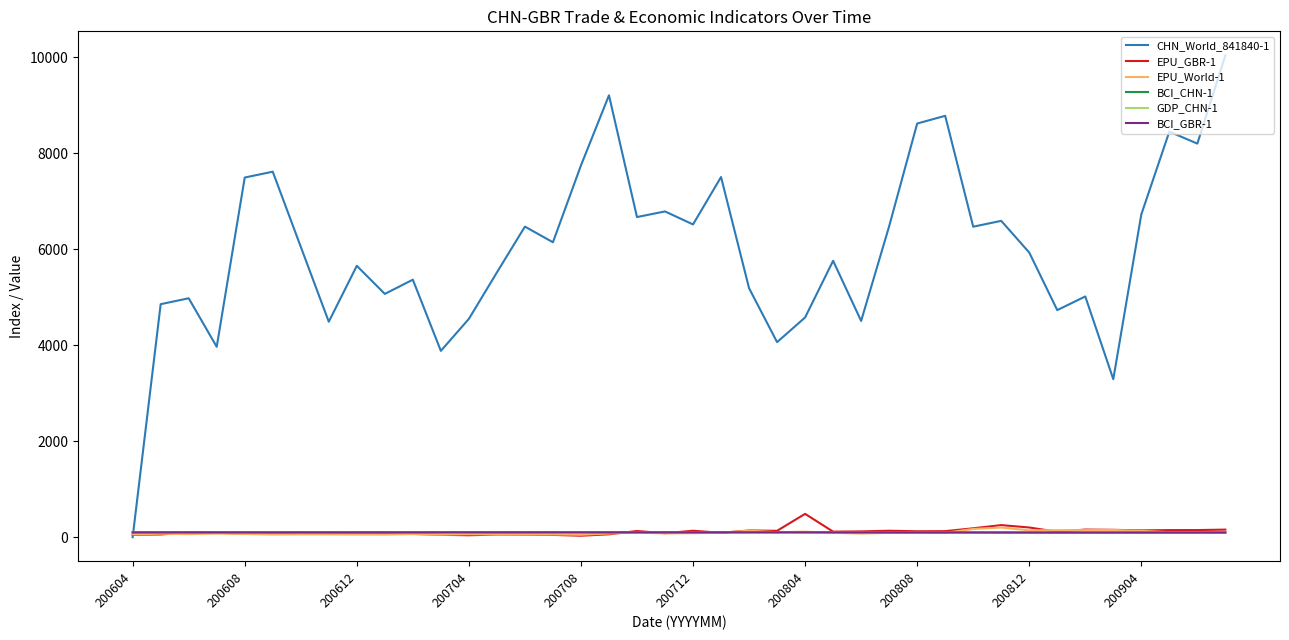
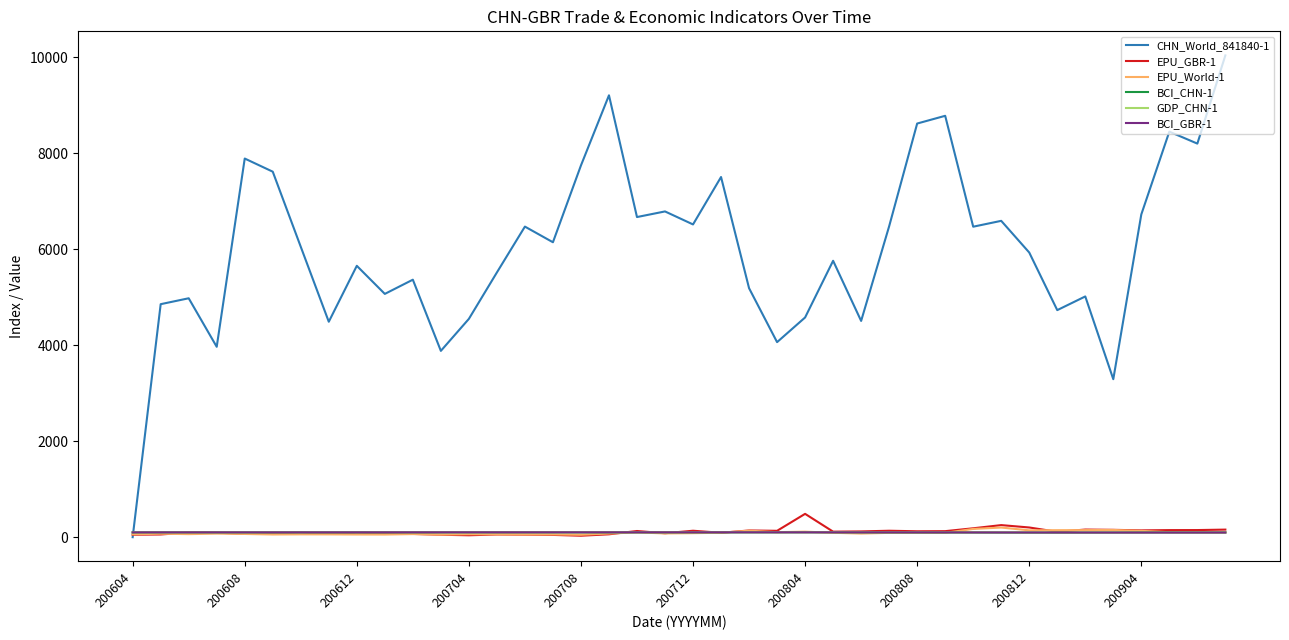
CHN_World_841840-1, 200608: 7500 -> 7900
